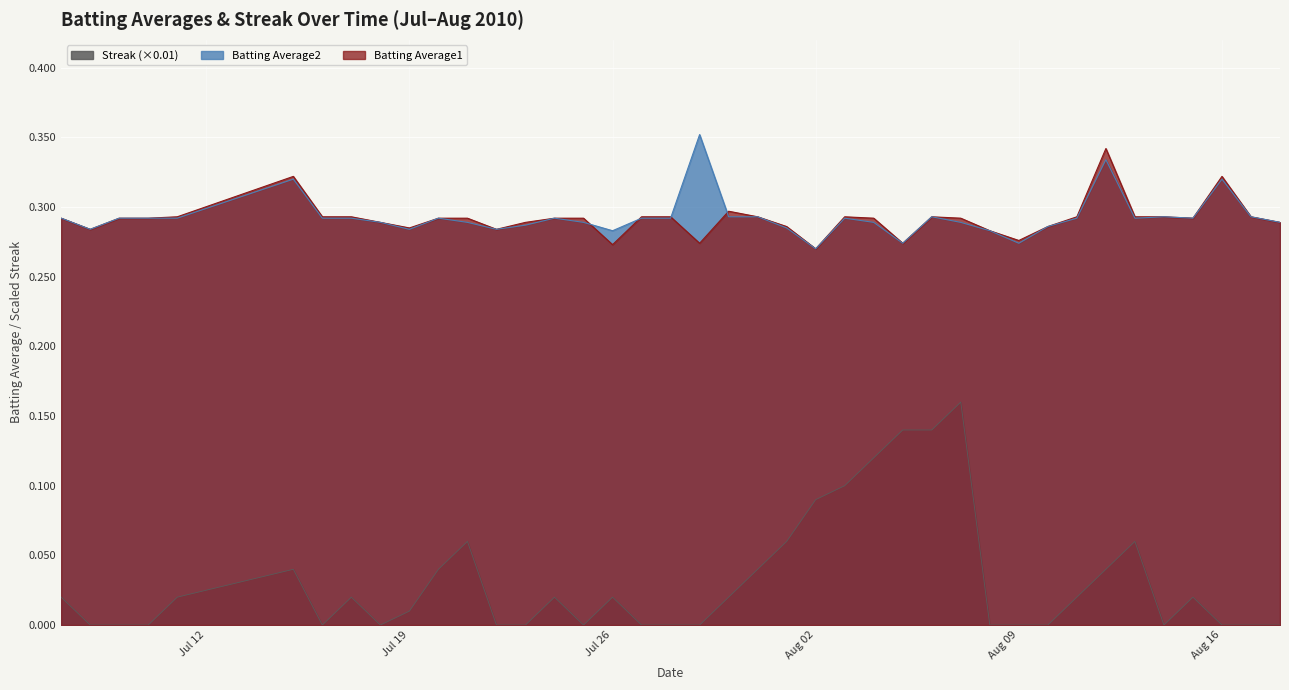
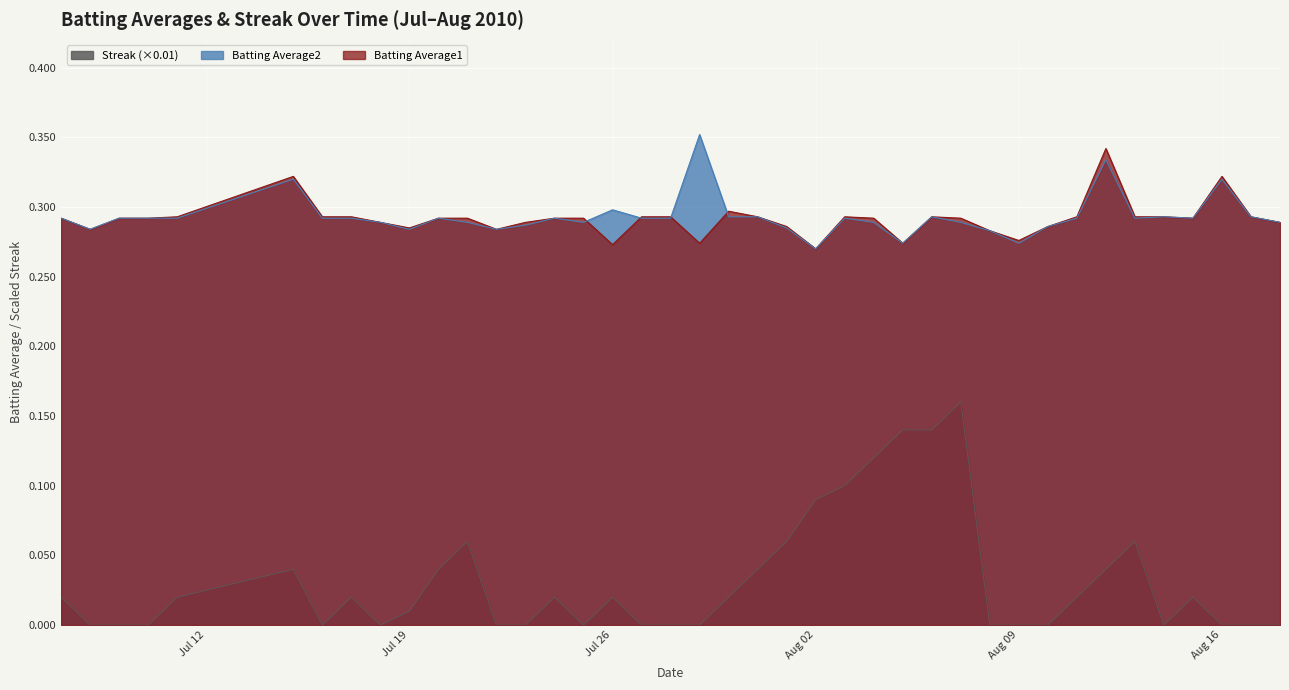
Batting Average2, Jul 26: 0.283 -> 0.298
